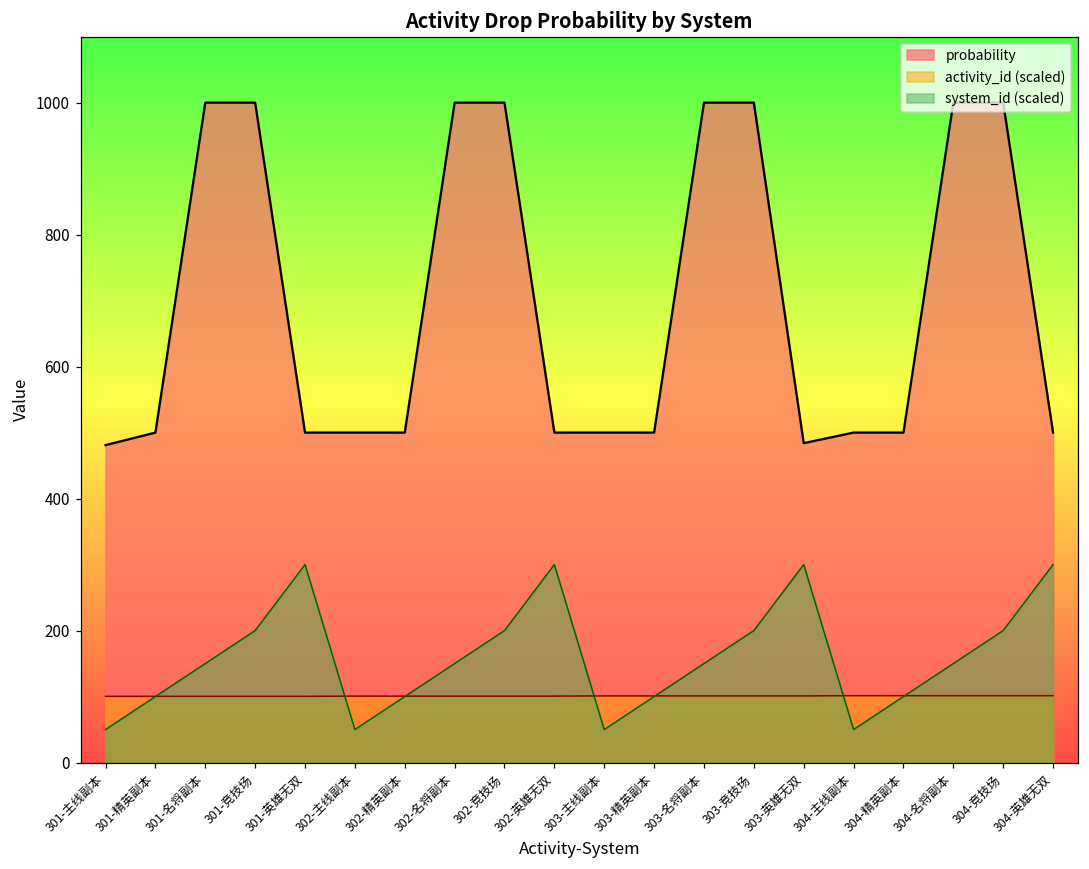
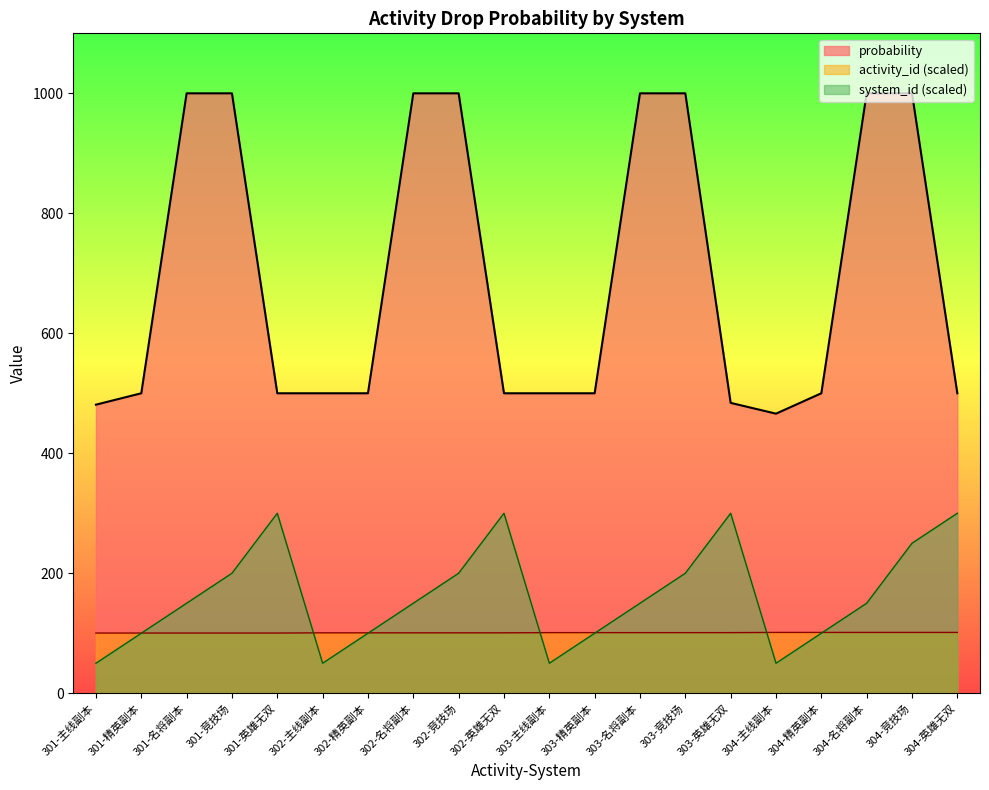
probability, 304-主线副本: 500 -> 470
system_id (scaled), 304-竞技场: 200 -> 250
